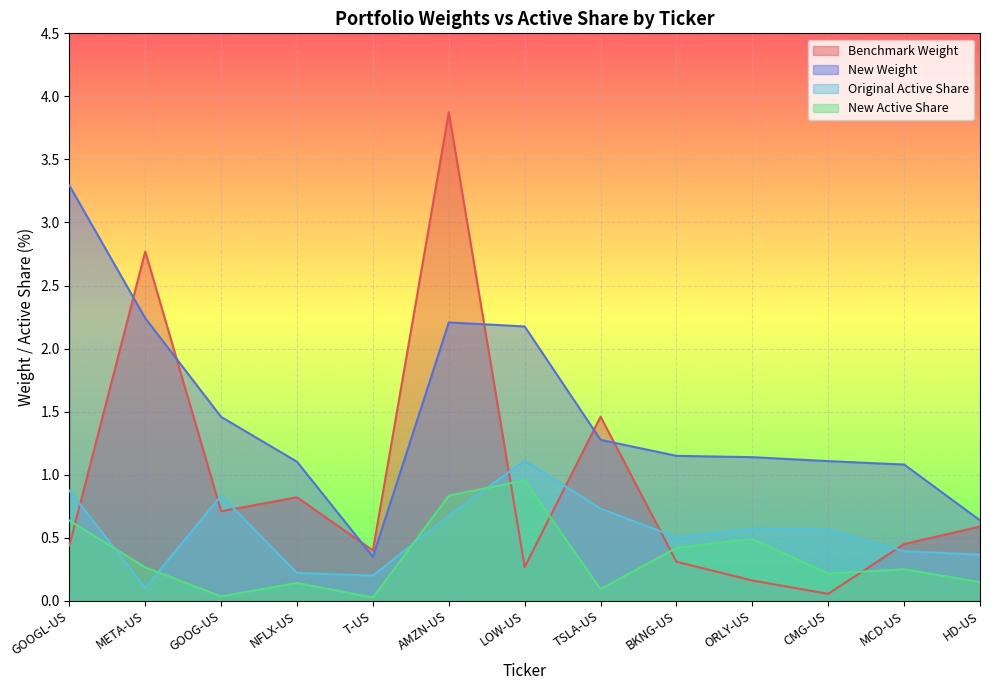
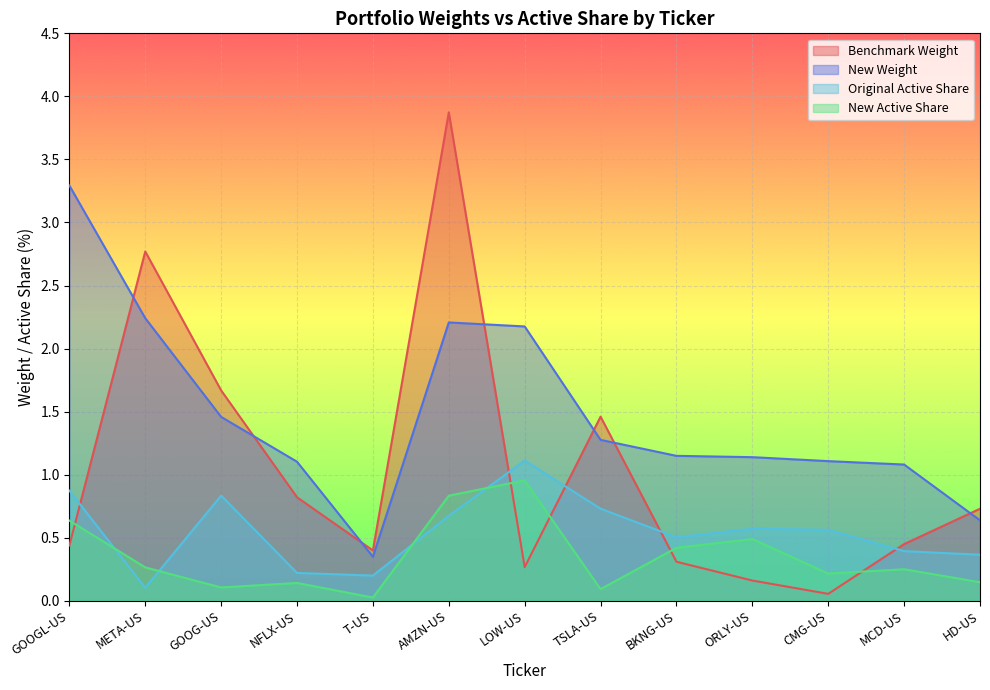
Benchmark Weight, GOOG-US: 0.71 -> 1.67
New Active Share, GOOG-US: 0.03 -> 0.11
Benchmark Weight, HD-US: 0.59 -> 0.73
